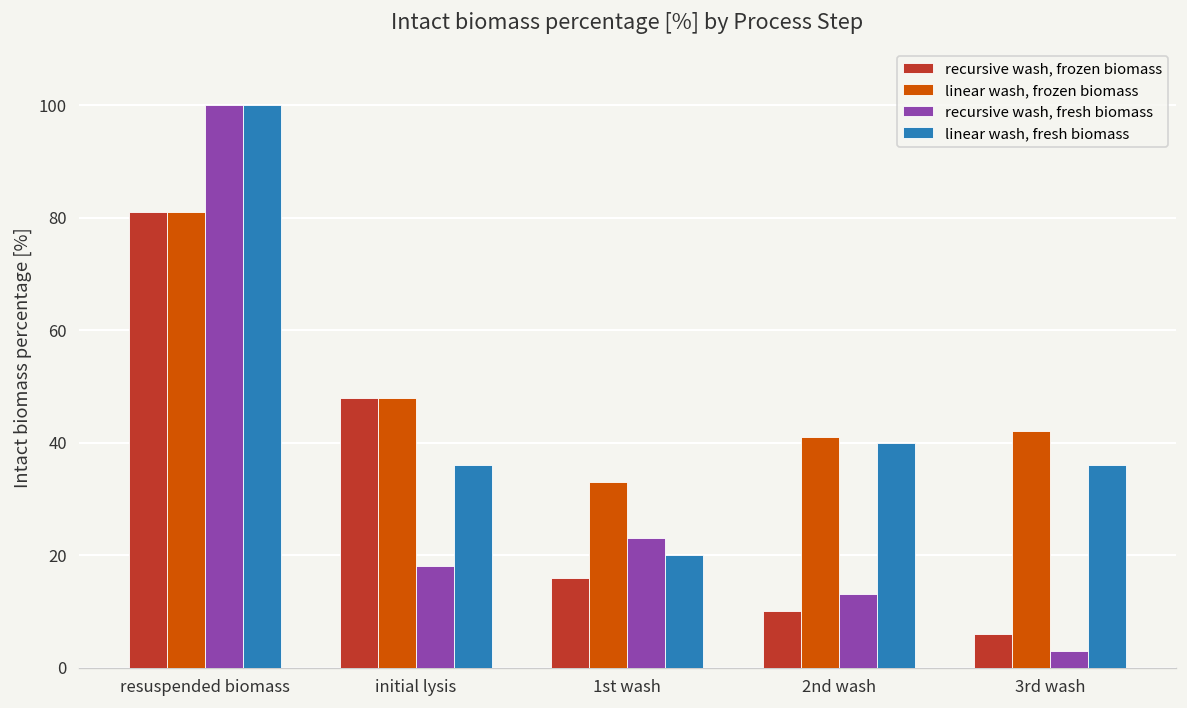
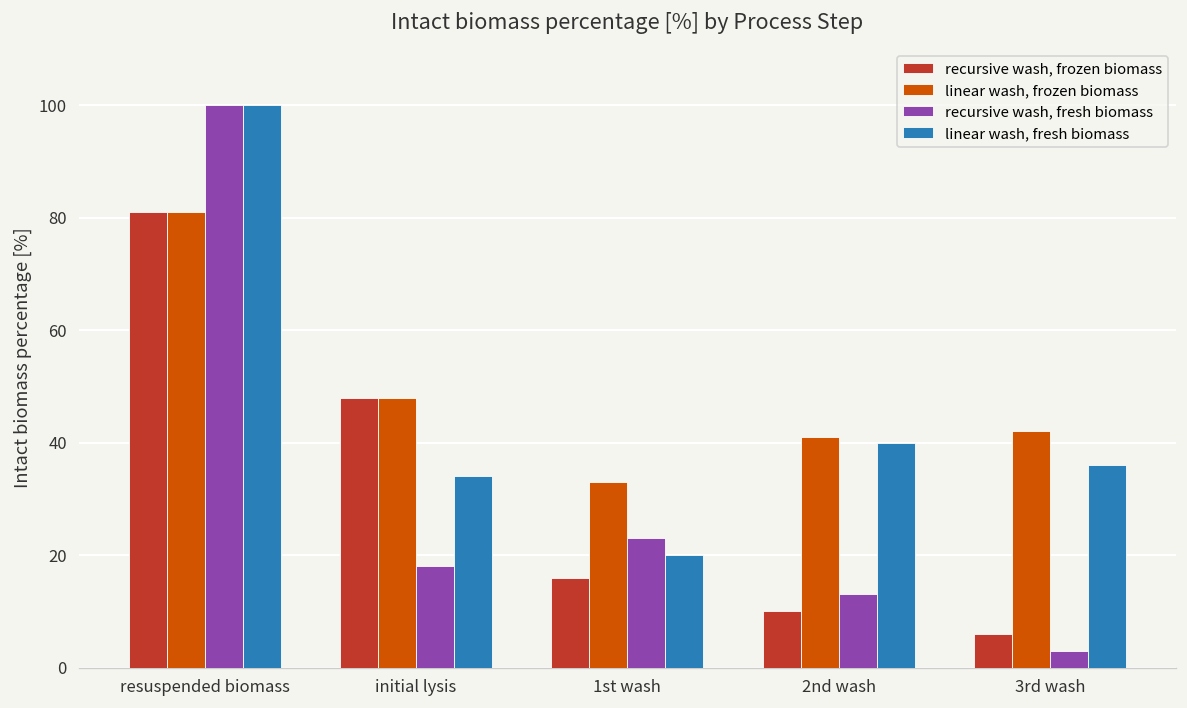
linear wash, fresh biomass, initial lysis: 36 -> 34
